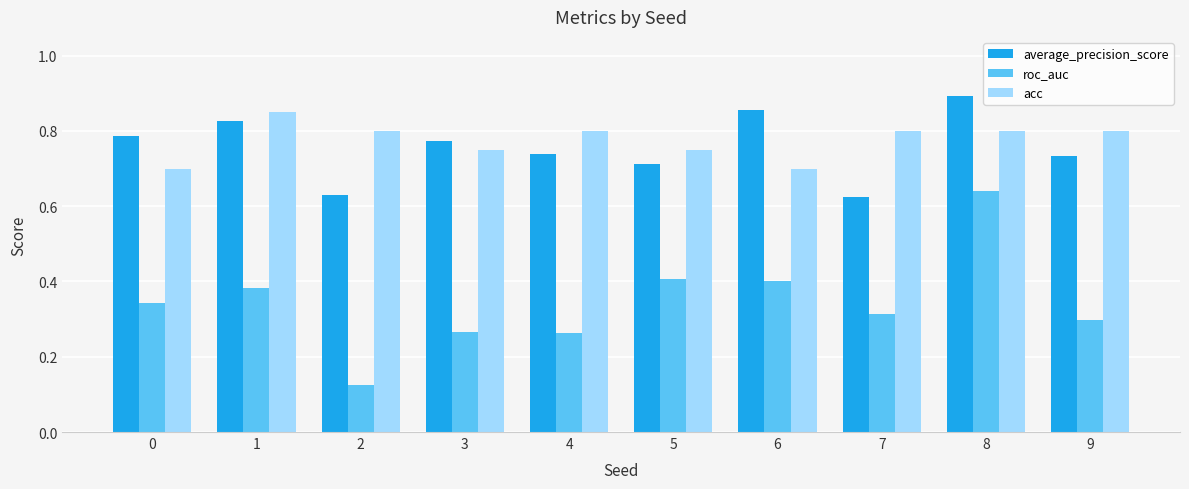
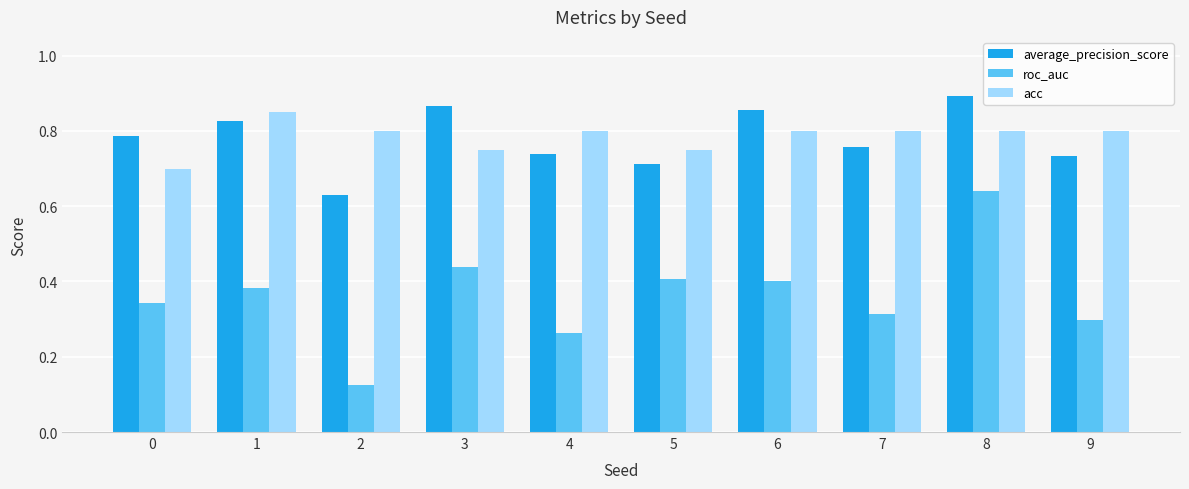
average_precision_score, 3: 0.77 -> 0.87
roc_auc, 3: 0.27 -> 0.44
acc, 6: 0.7 -> 0.8
average_precision_score, 7: 0.62 -> 0.76
